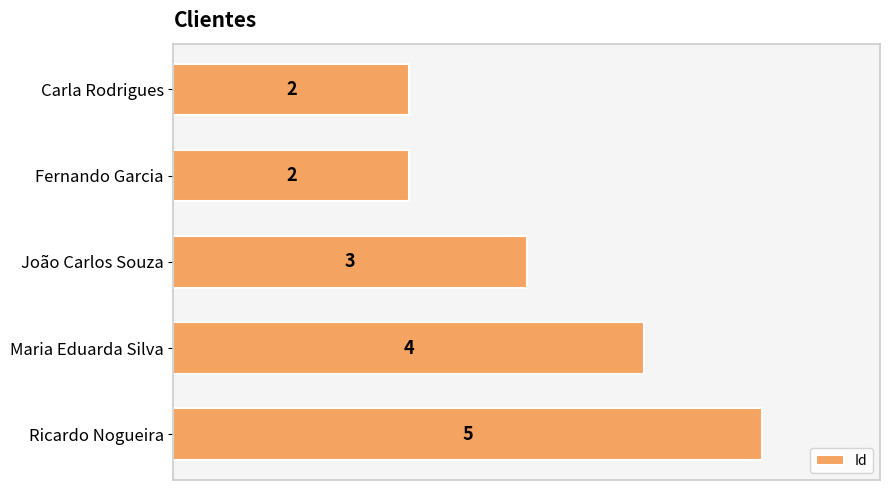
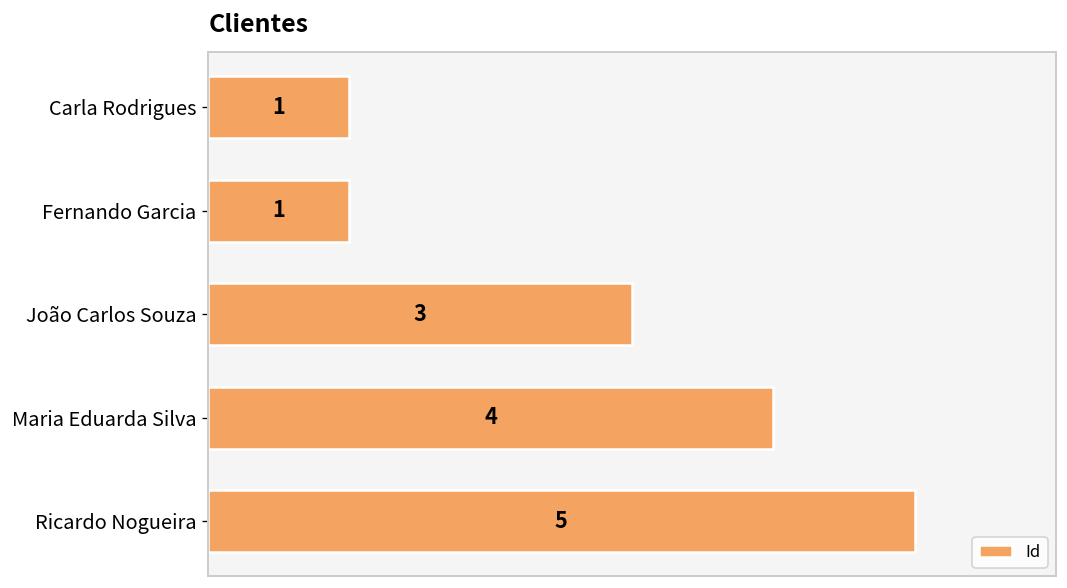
Carla Rodrigues: 2 -> 1
Fernando Garcia: 2 -> 1
